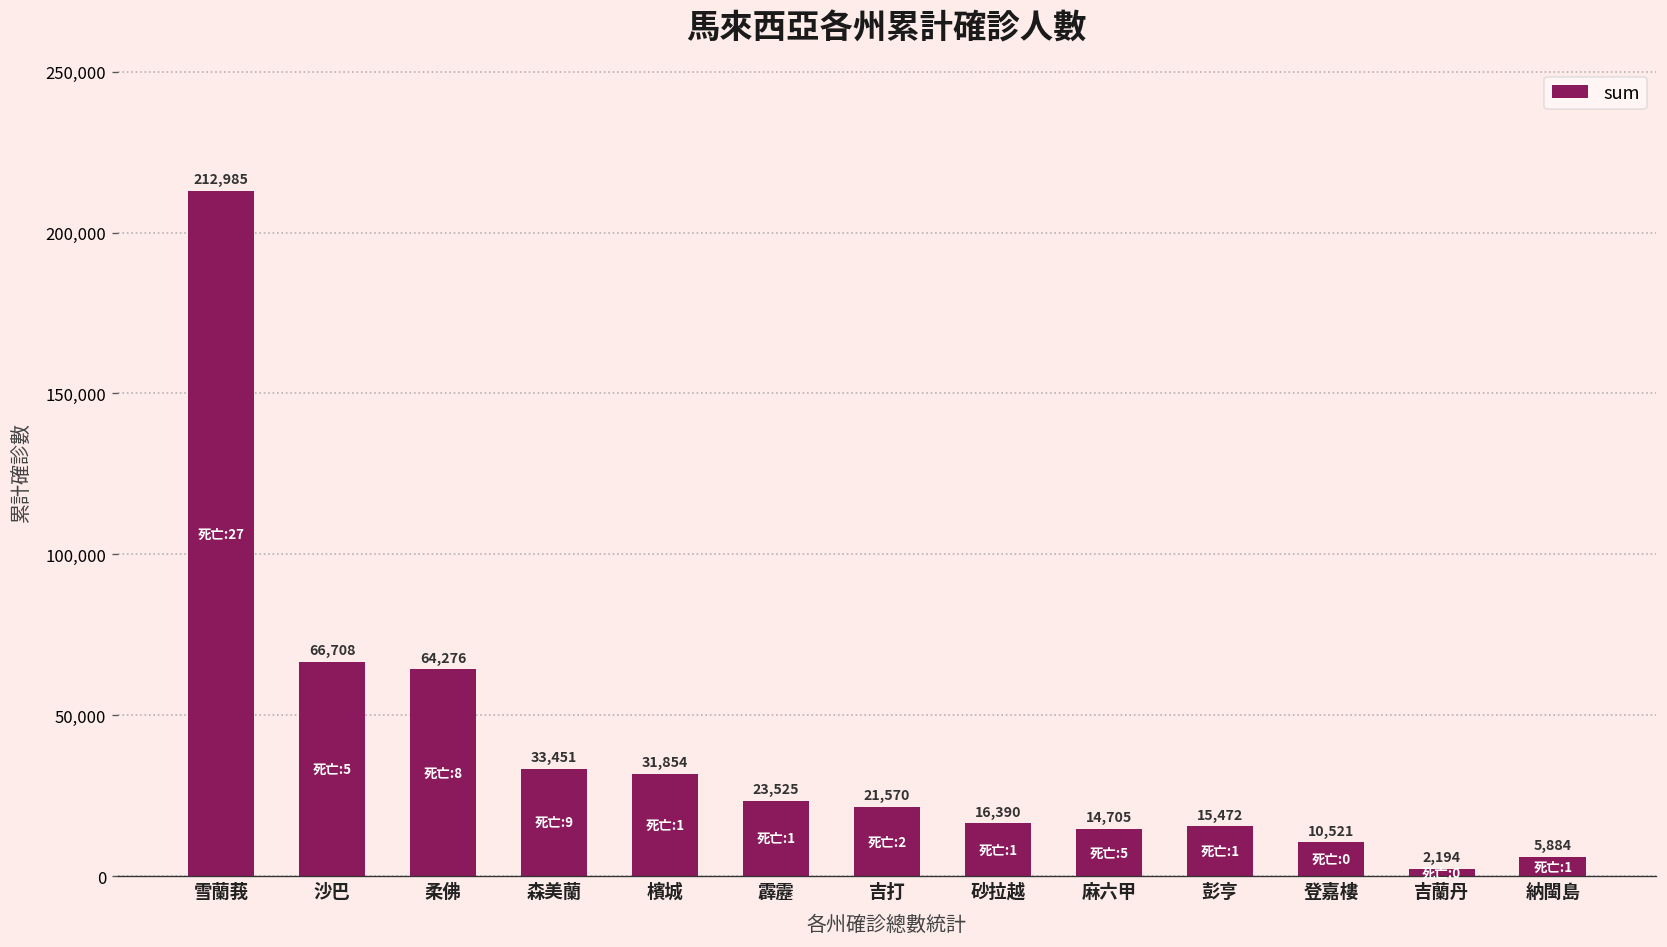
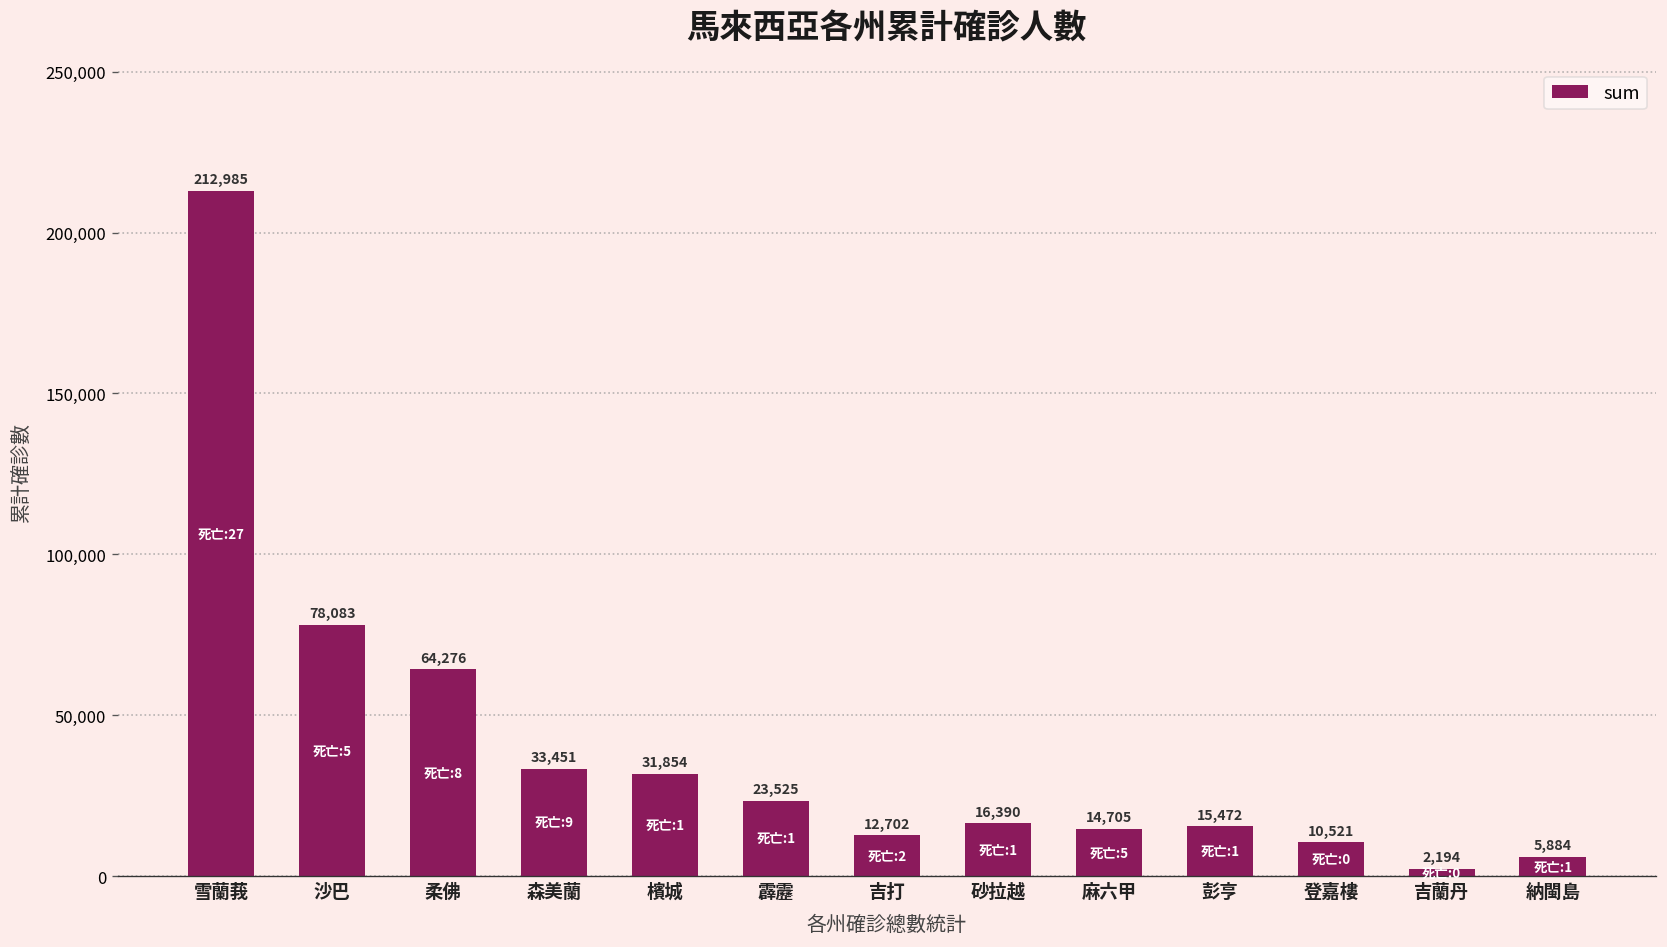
沙巴: 66,708 -> 78,083
吉打: 21,570 -> 12,702
